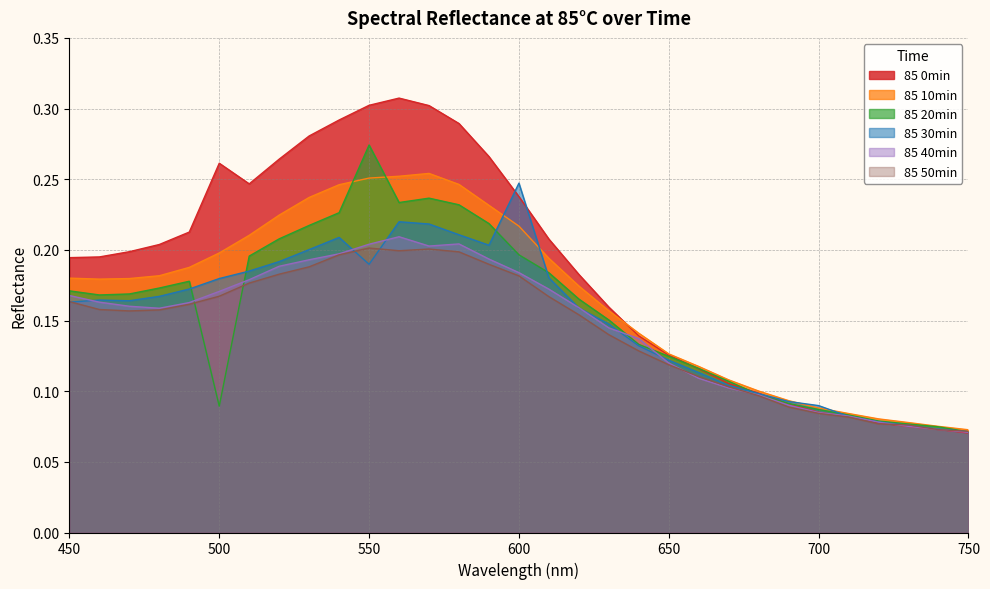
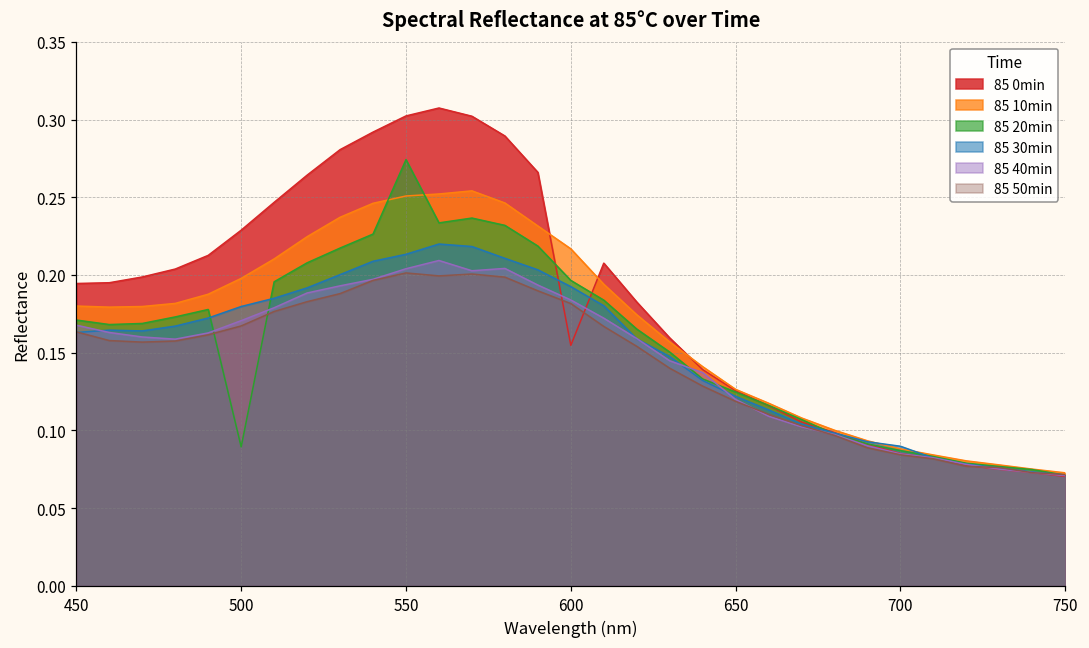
85 0min, 500: 0.261 -> 0.229
85 30min, 550: 0.190 -> 0.213
85 0min, 600: 0.238 -> 0.155
85 30min, 600: 0.247 -> 0.193
